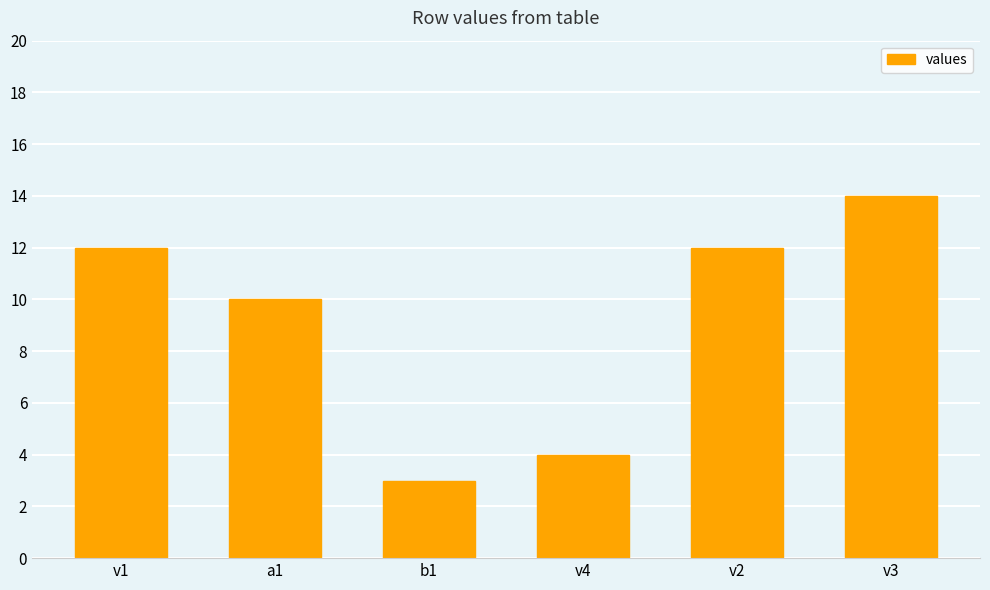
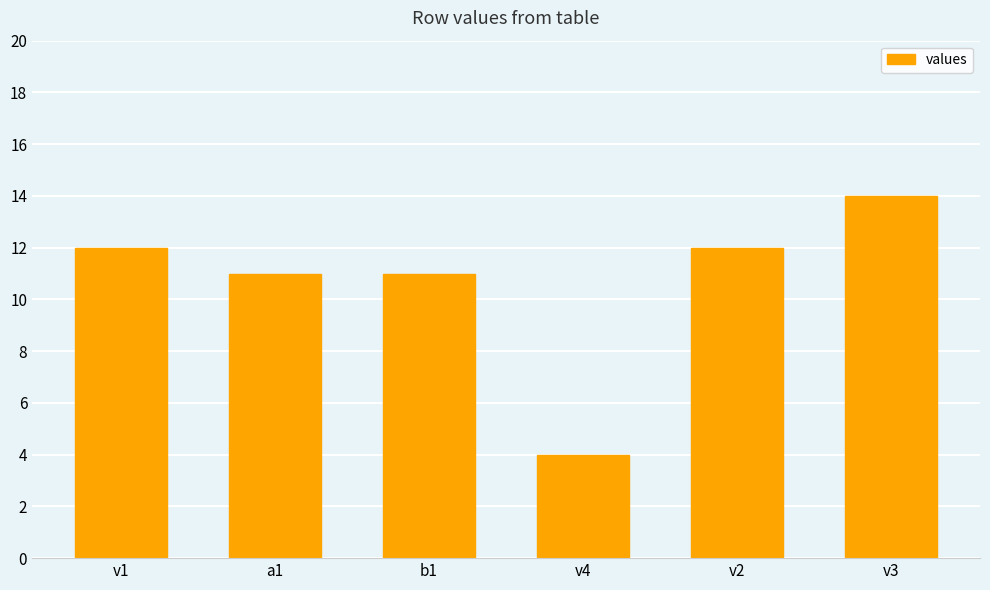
a1: 10 -> 11
b1: 3 -> 11
